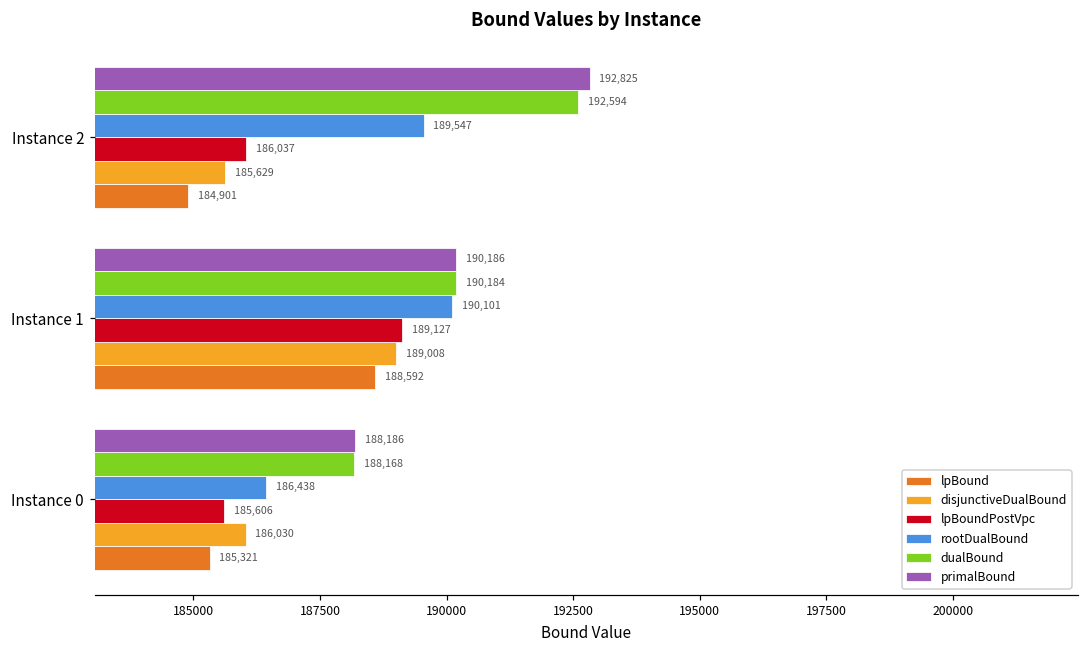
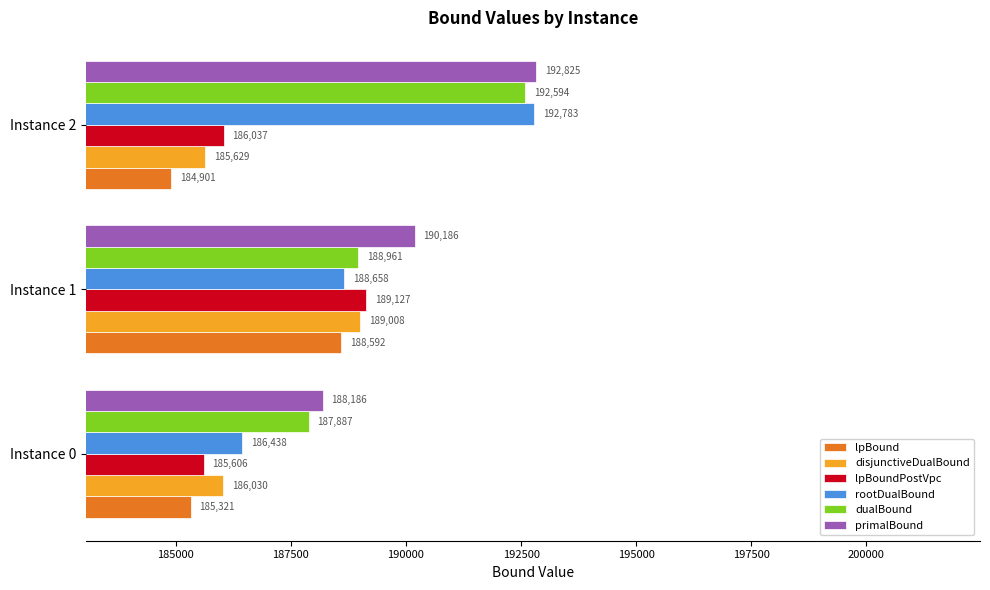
rootDualBound, Instance 2: 189,547 -> 192,783
dualBound, Instance 1: 190,184 -> 188,961
rootDualBound, Instance 1: 190,101 -> 188,658
dualBound, Instance 0: 188,168 -> 187,887
